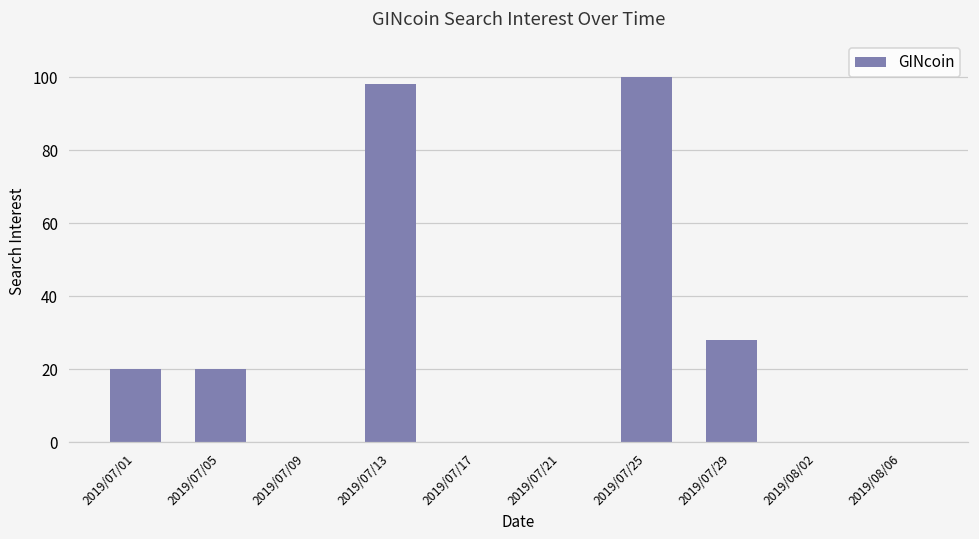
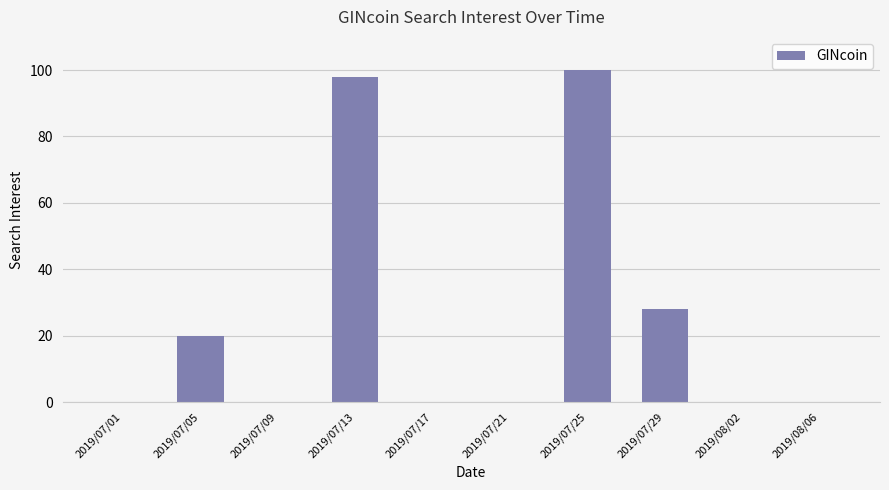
2019/07/01: 20 -> 0
